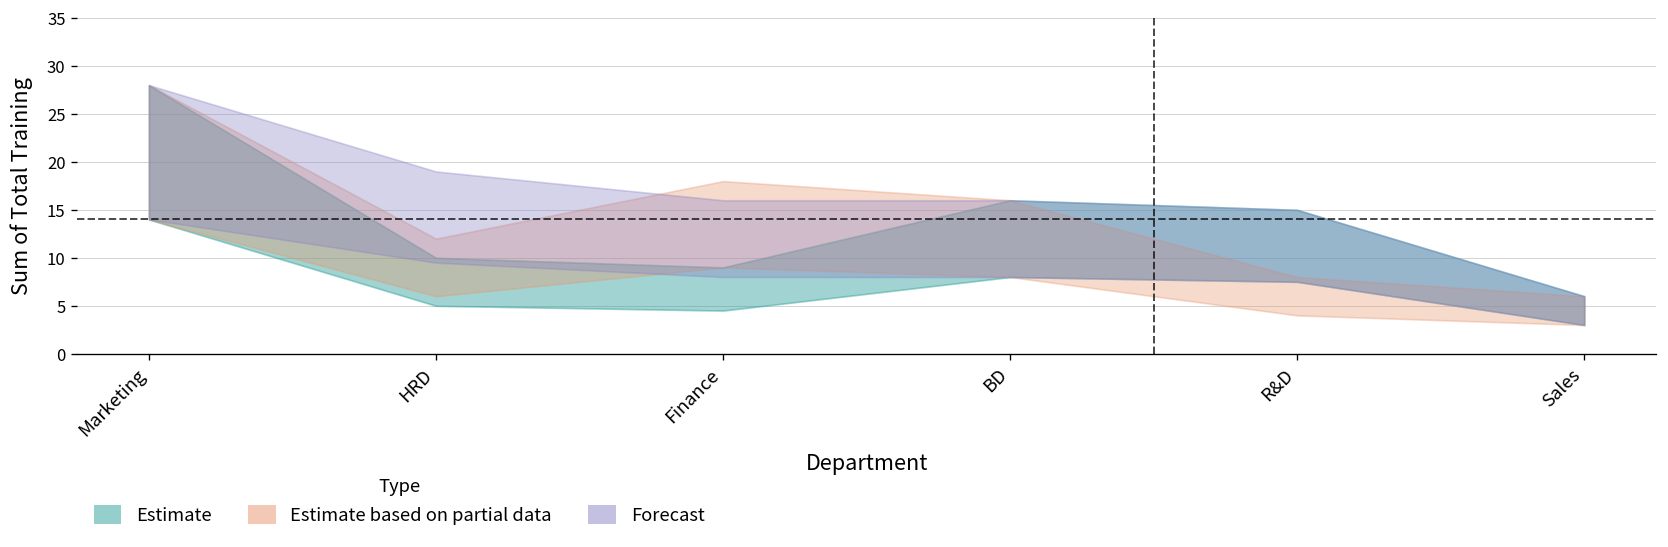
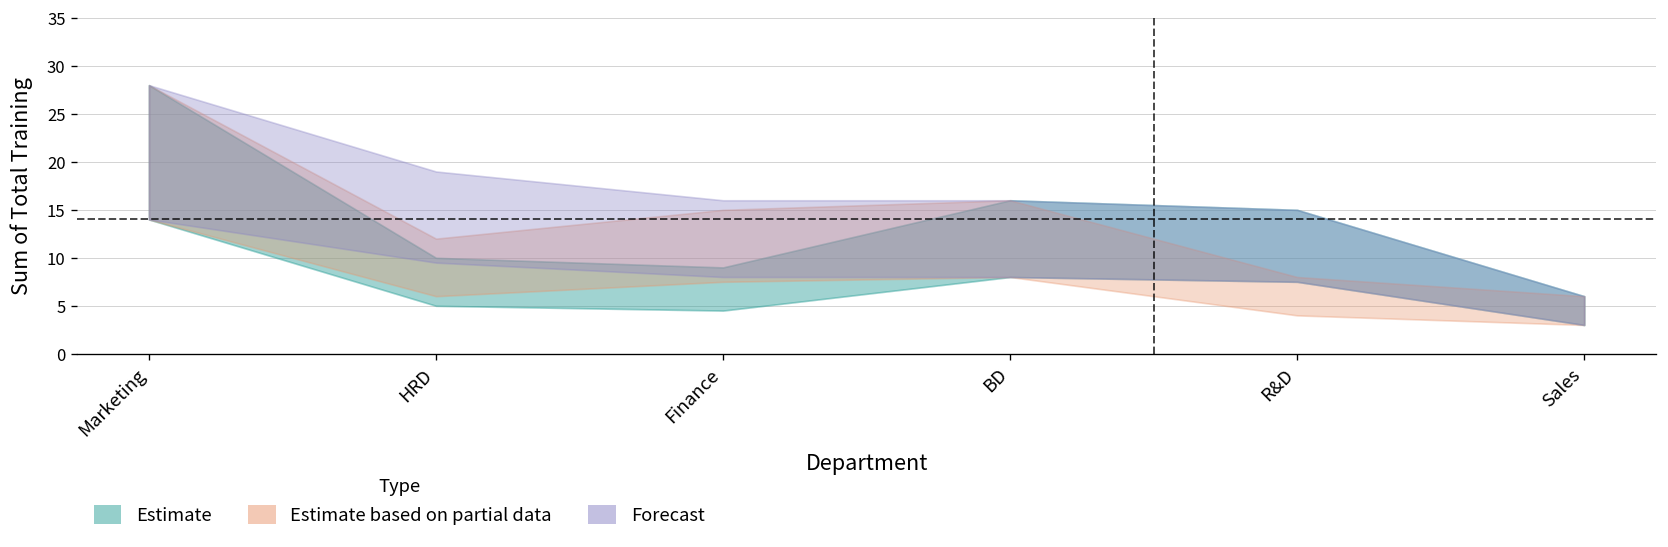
Estimate based on partial data, Finance: 18 -> 15
